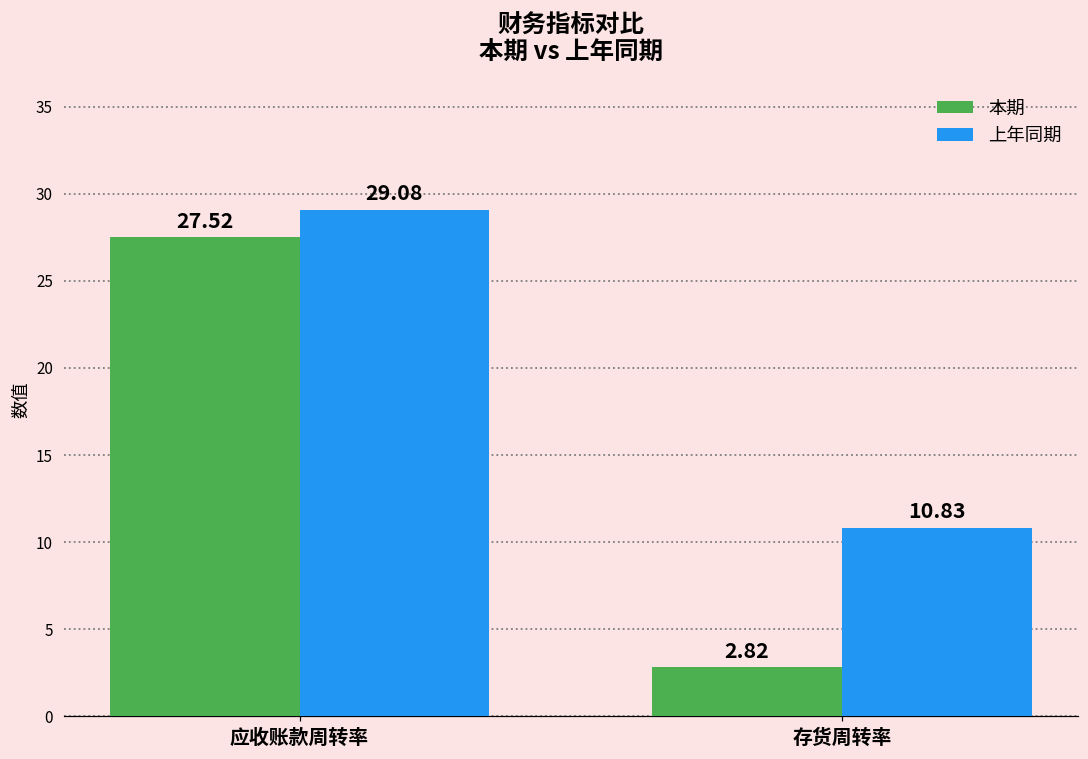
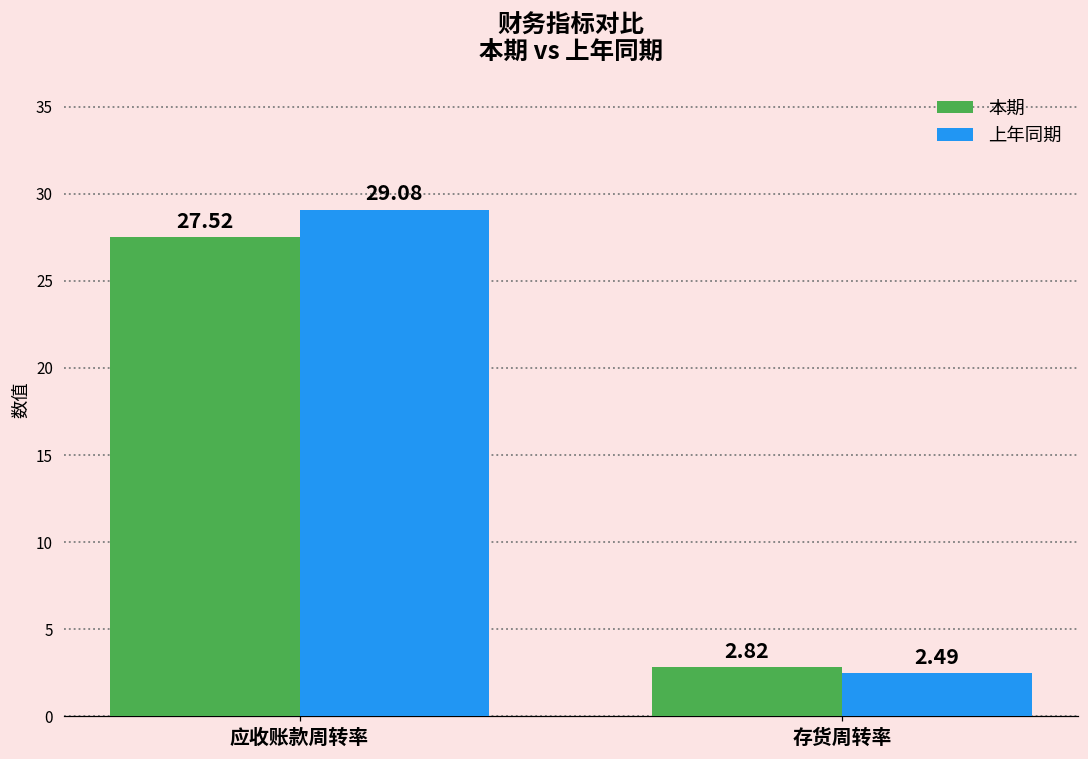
上年同期, 存货周转率: 10.83 -> 2.49
